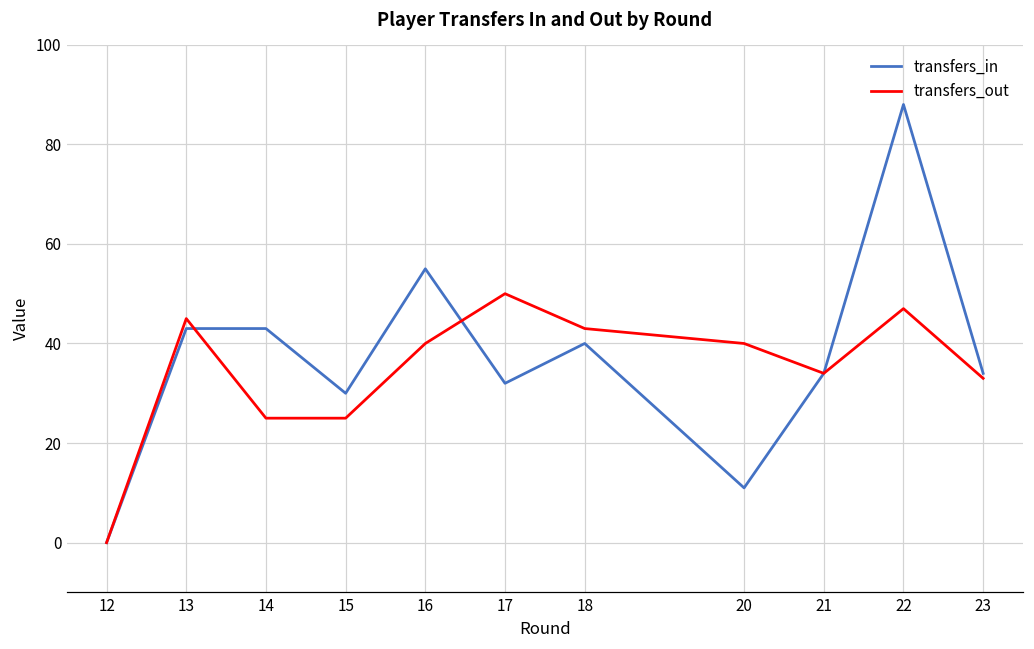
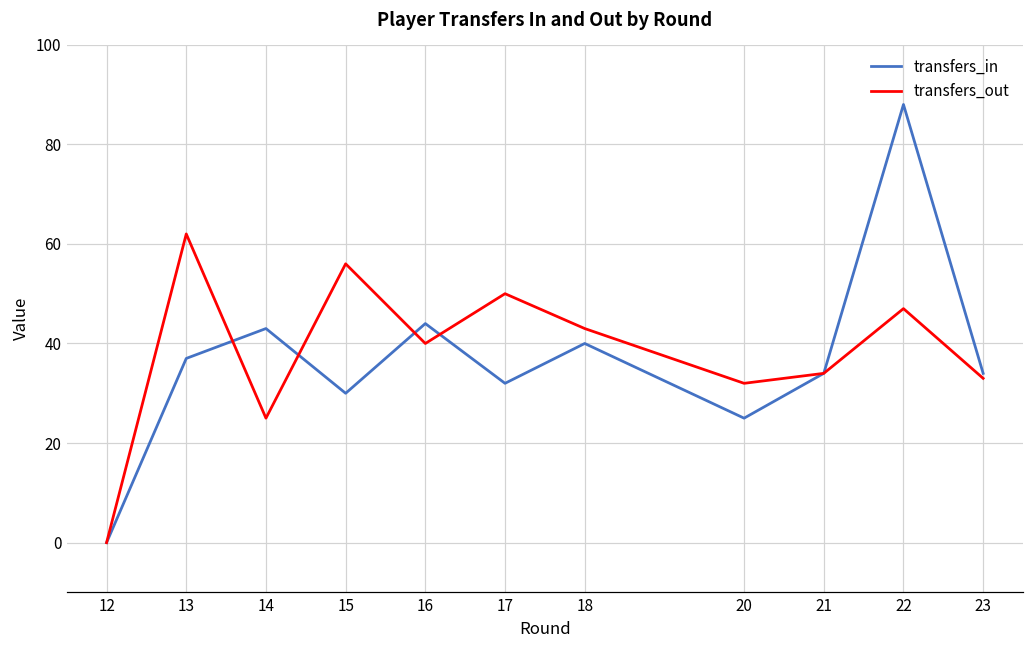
transfers_in, 13: 43 -> 37
transfers_out, 13: 45 -> 62
transfers_out, 15: 25 -> 56
transfers_in, 16: 55 -> 44
transfers_in, 20: 11 -> 25
transfers_out, 20: 40 -> 32
